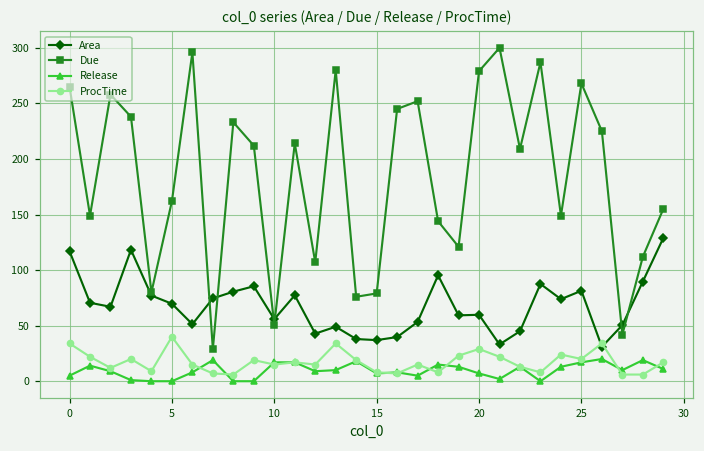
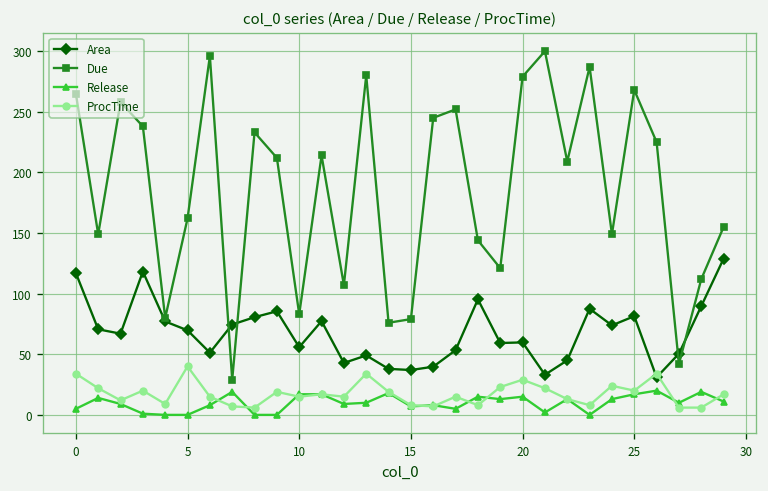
Due, 10: 51 -> 83
Release, 20: 7 -> 15
